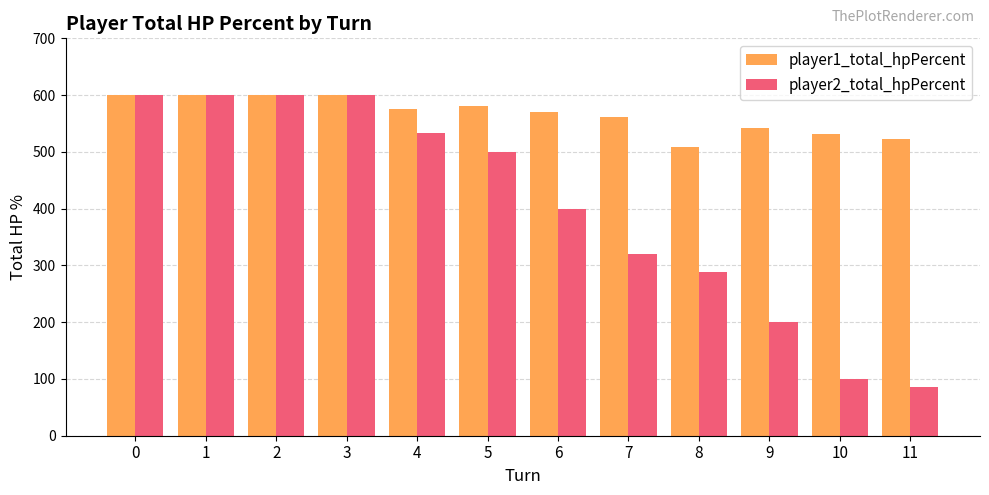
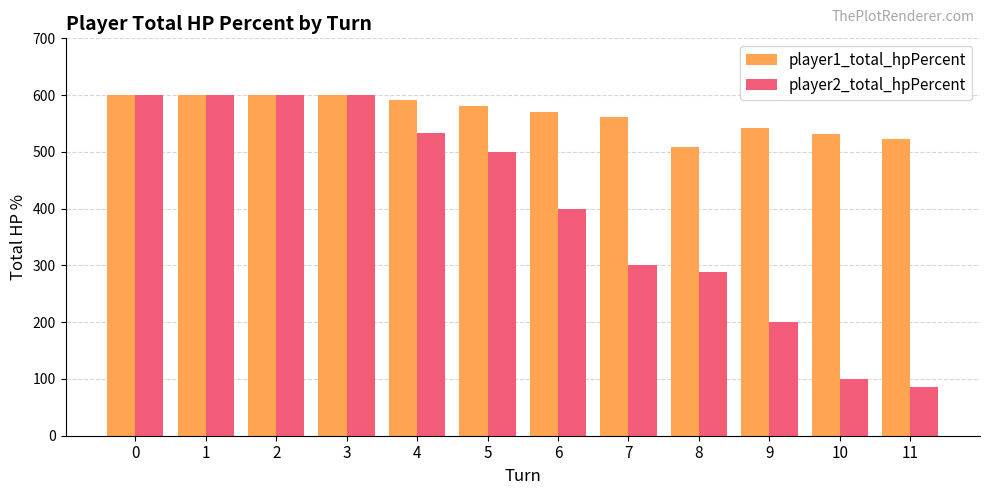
player1_total_hpPercent, 4: 580 -> 590
player2_total_hpPercent, 7: 320 -> 300
